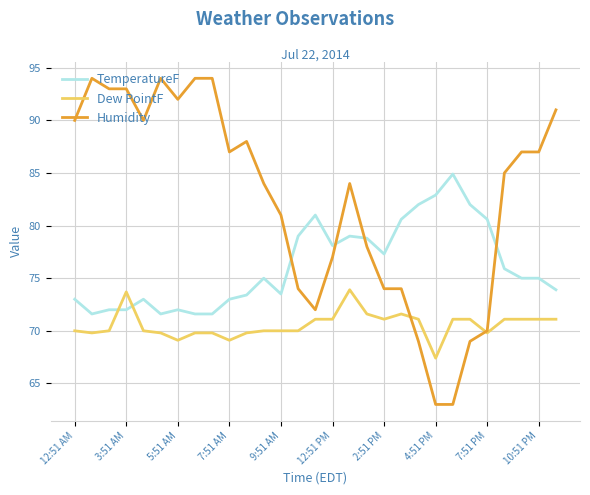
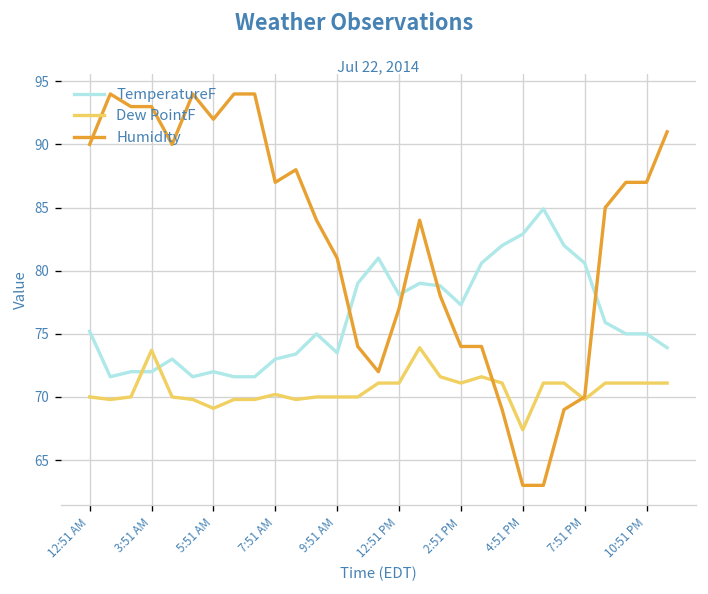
TemperatureF, 12:51 AM: 73.0 -> 75.2
Dew PointF, 7:51 AM: 69.1 -> 70.2
